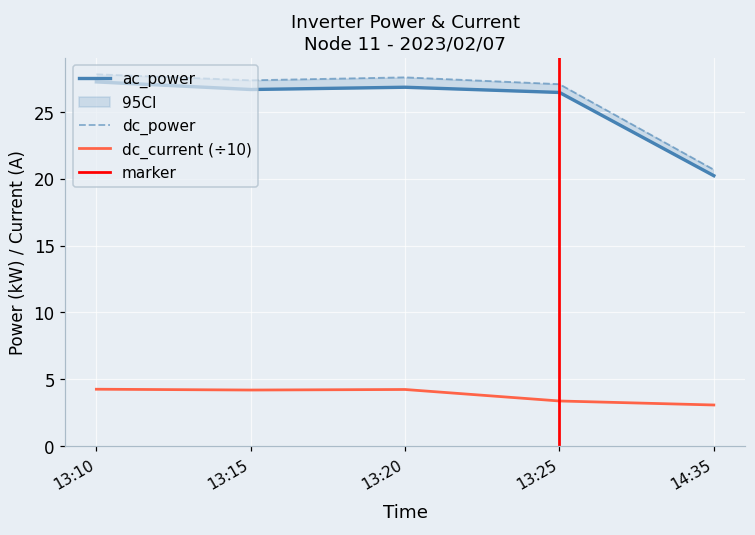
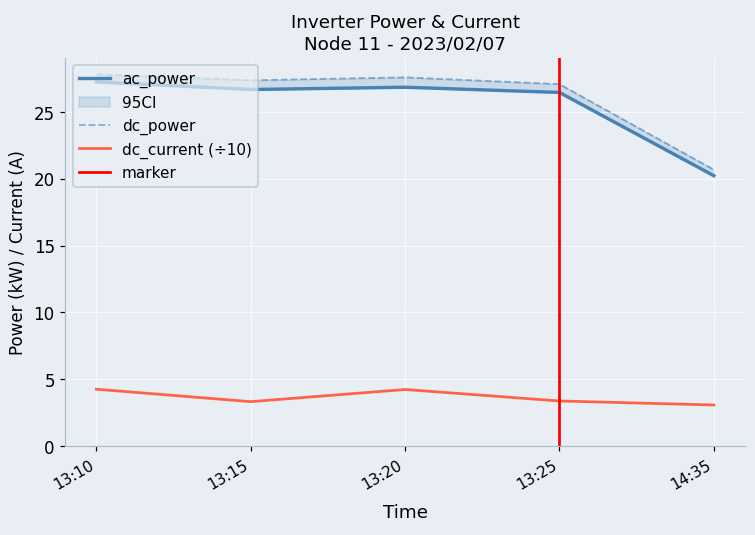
dc_current (÷10), 13:15: 4.2 -> 3.3
